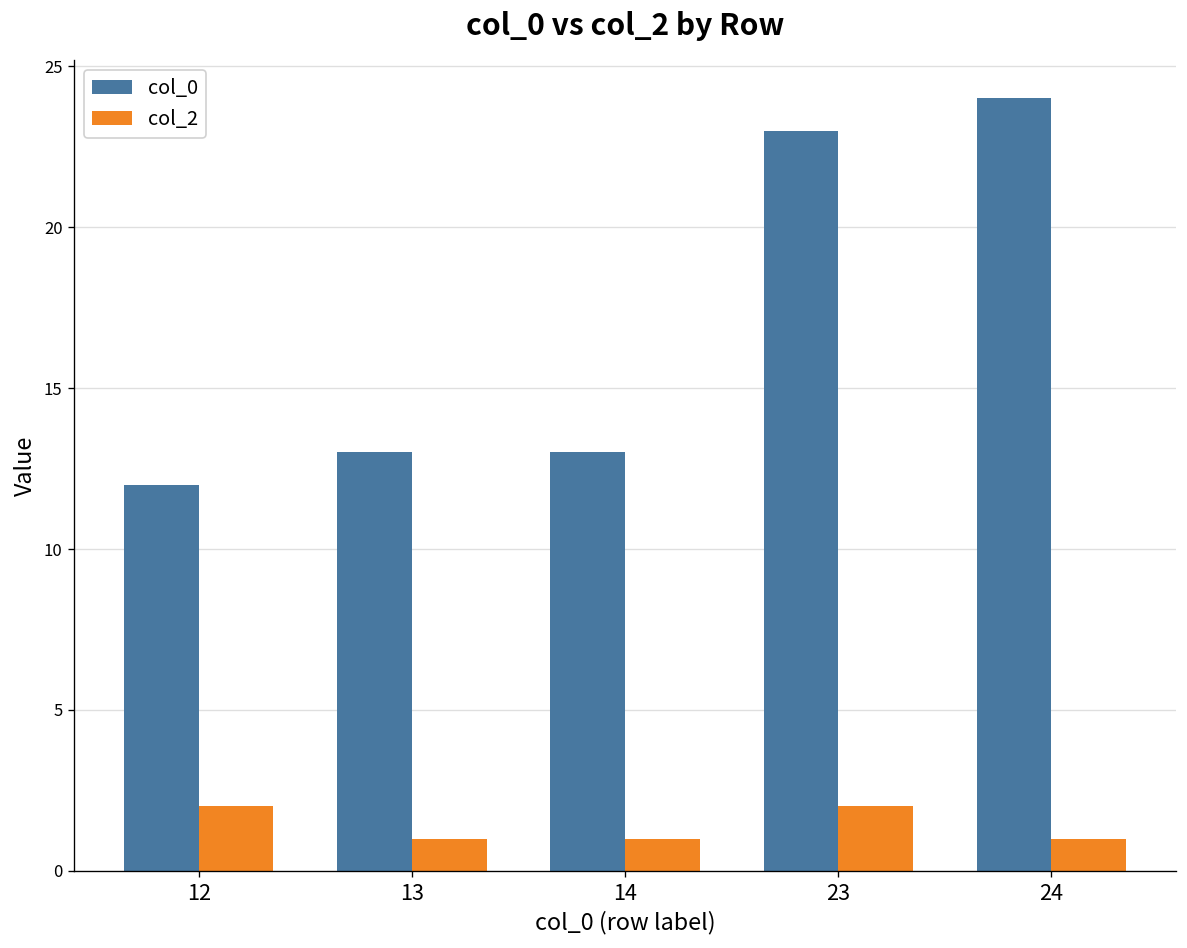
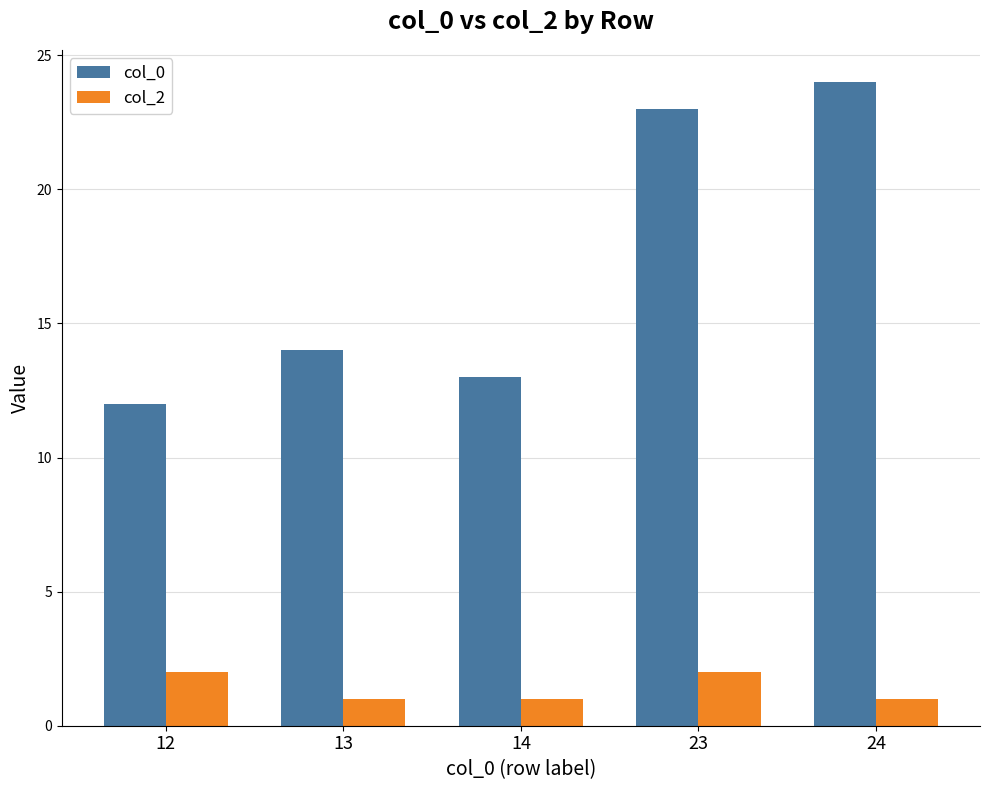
col_0, 13: 13 -> 14
